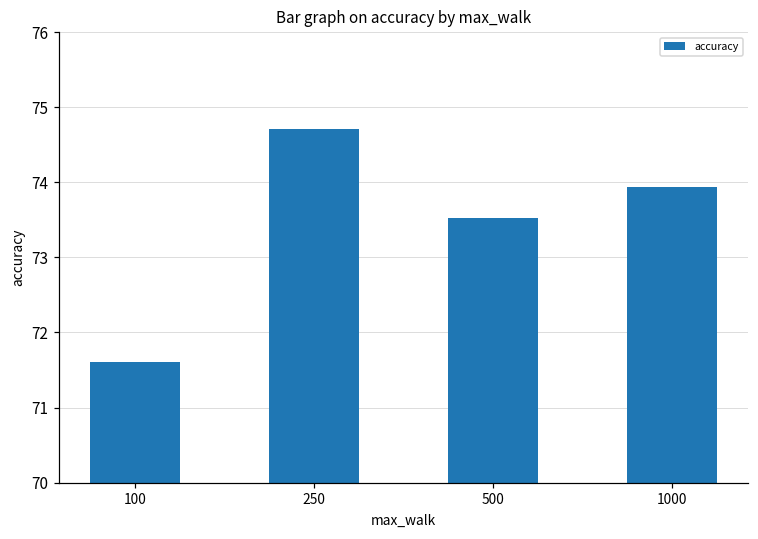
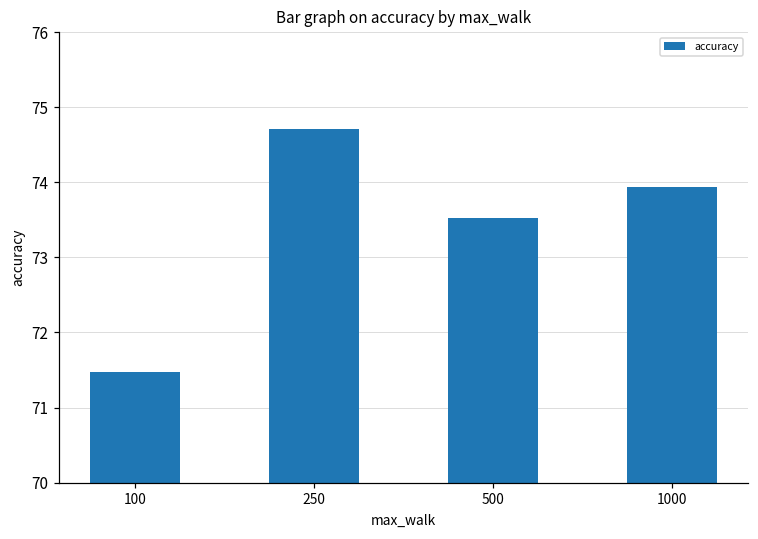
100: 71.6 -> 71.5
